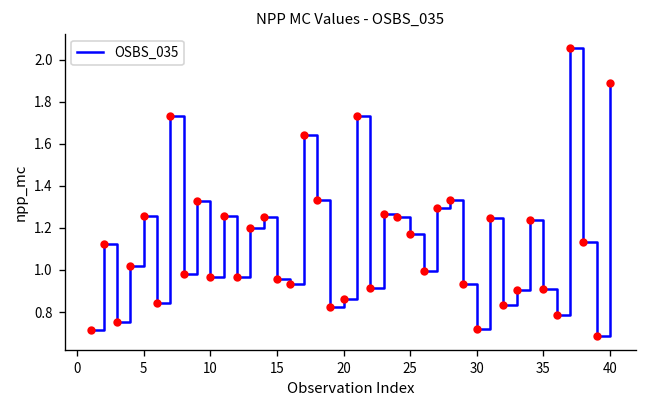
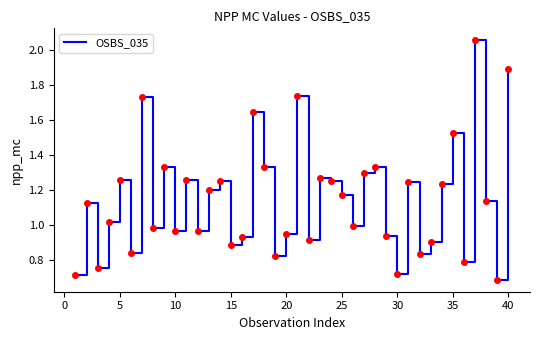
15: 0.96 -> 0.89
20: 0.86 -> 0.95
35: 0.91 -> 1.53
